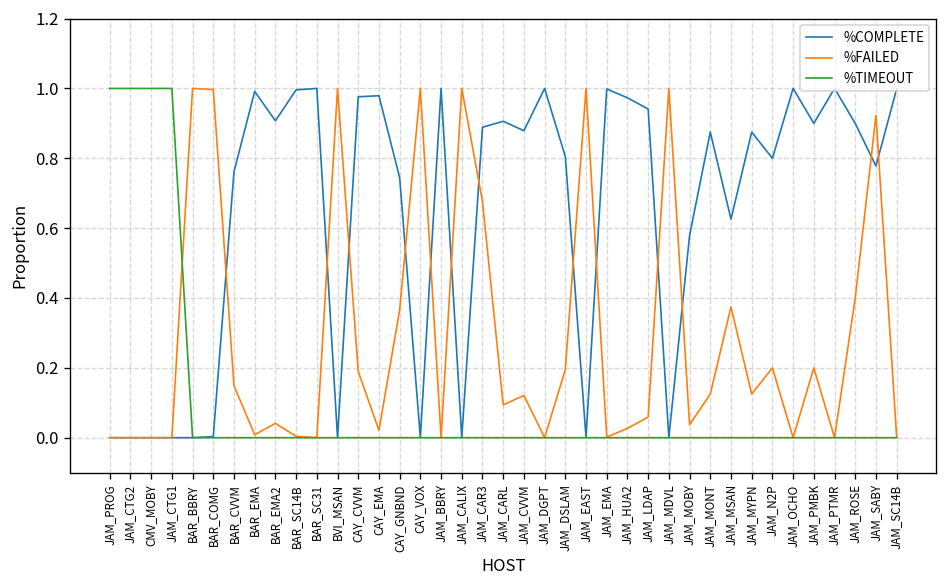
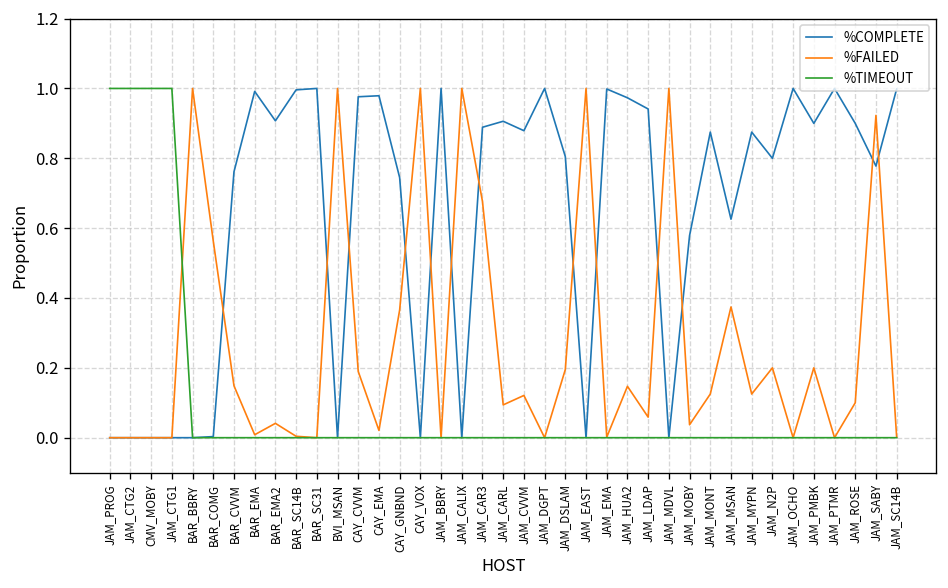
%FAILED, BAR_COMG: 1.00 -> 0.56
%FAILED, JAM_HUA2: 0.03 -> 0.15
%FAILED, JAM_ROSE: 0.4 -> 0.1
